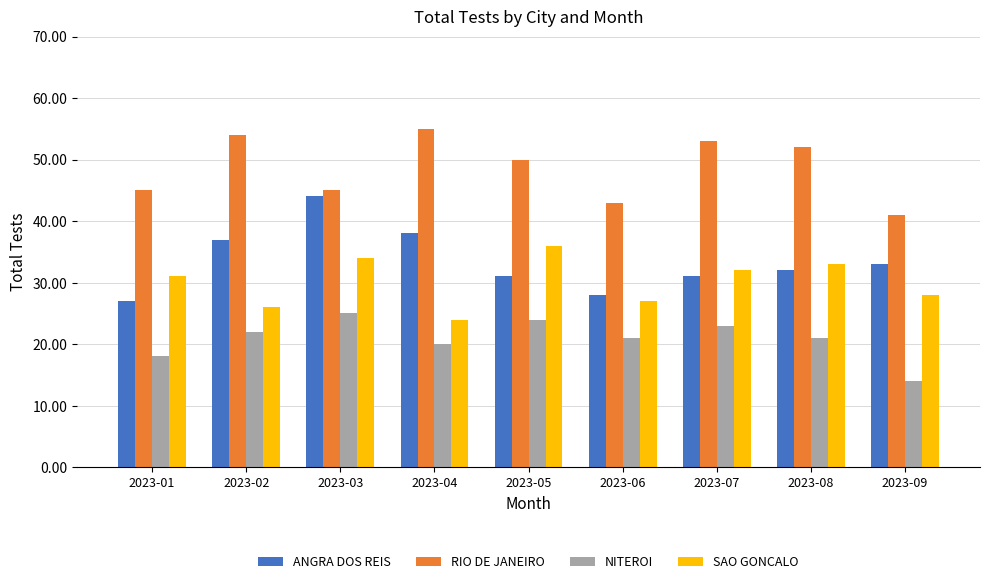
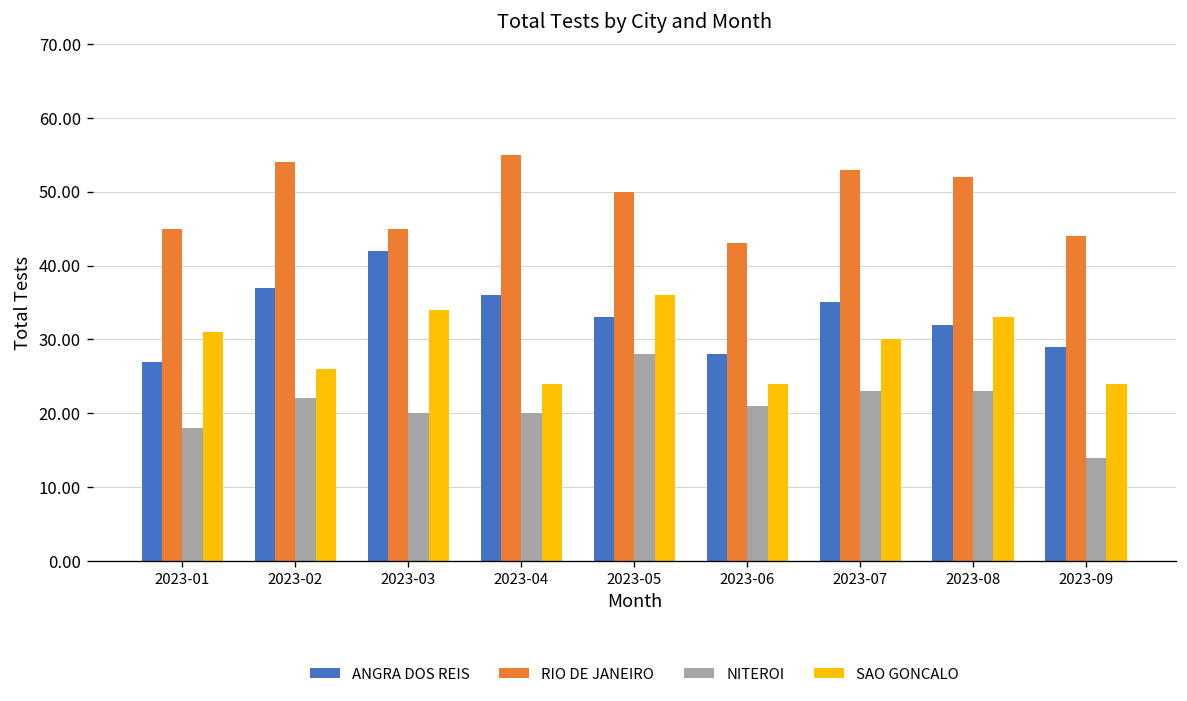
ANGRA DOS REIS, 2023-03: 44 -> 42
NITEROI, 2023-03: 25 -> 20
ANGRA DOS REIS, 2023-04: 38 -> 36
ANGRA DOS REIS, 2023-05: 31 -> 33
NITEROI, 2023-05: 24 -> 28
SAO GONCALO, 2023-06: 27 -> 24
ANGRA DOS REIS, 2023-07: 31 -> 35
SAO GONCALO, 2023-07: 32 -> 30
NITEROI, 2023-08: 21 -> 23
ANGRA DOS REIS, 2023-09: 33 -> 29
RIO DE JANEIRO, 2023-09: 41 -> 44
SAO GONCALO, 2023-09: 28 -> 24
